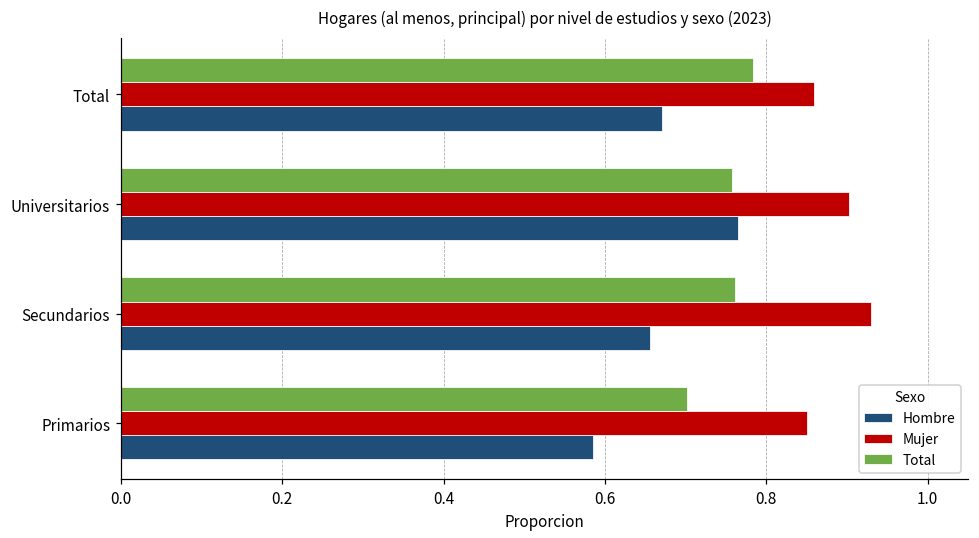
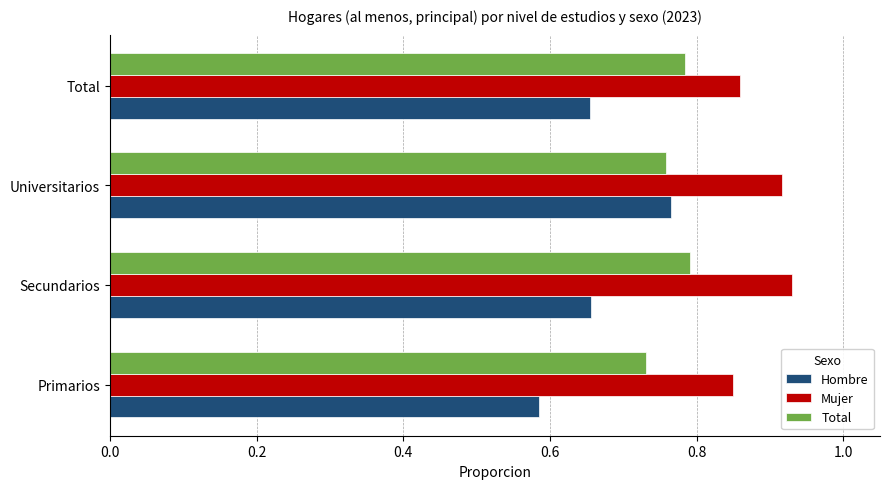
Hombre, Total: 0.67 -> 0.65
Mujer, Universitarios: 0.90 -> 0.92
Total, Secundarios: 0.76 -> 0.79
Total, Primarios: 0.70 -> 0.73
